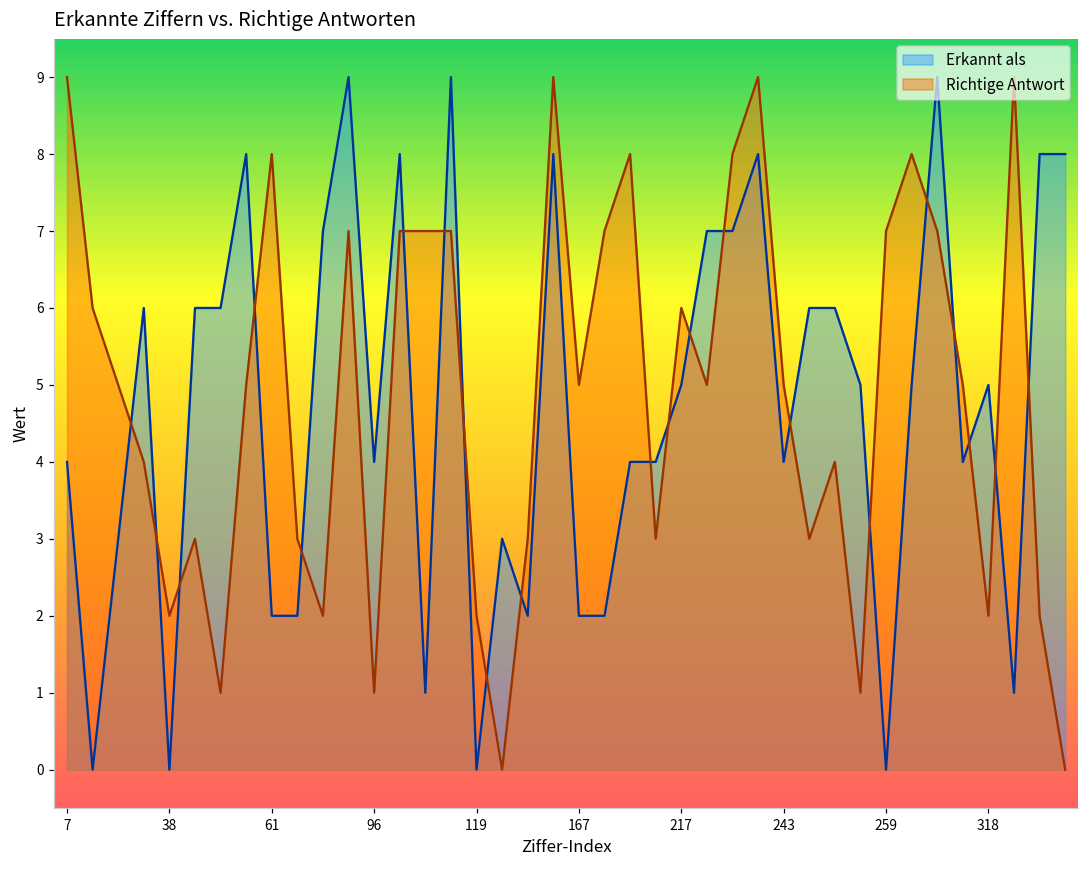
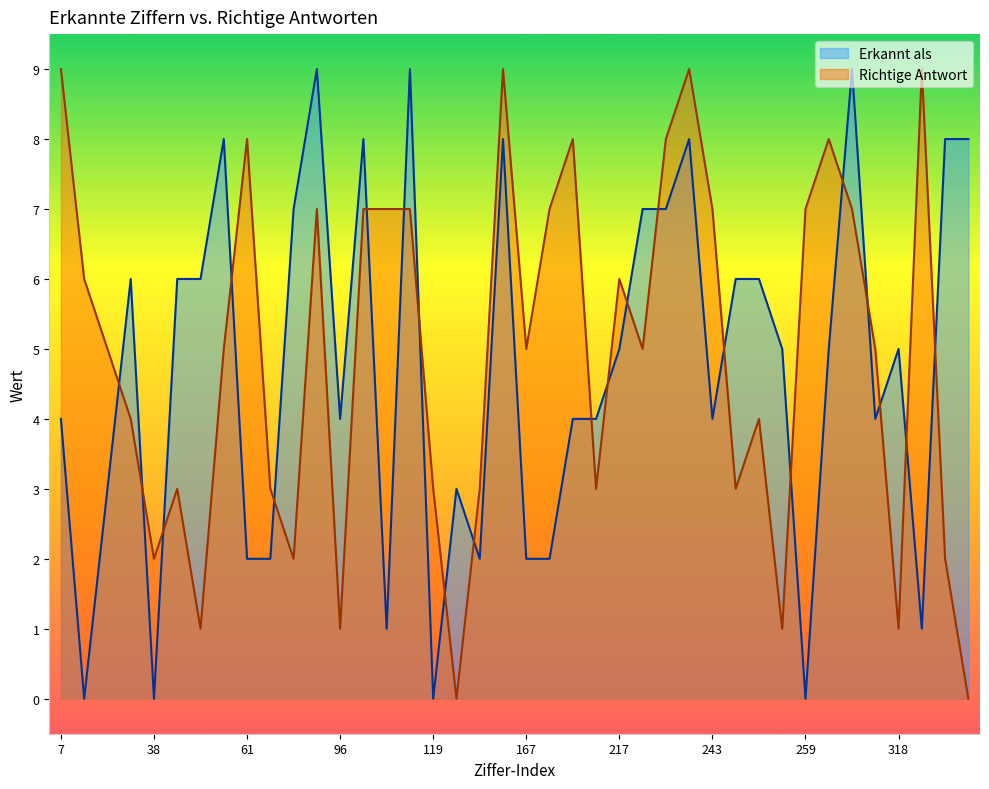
Richtige Antwort, 119: 2 -> 3
Richtige Antwort, 243: 5 -> 7
Richtige Antwort, 318: 2 -> 1
